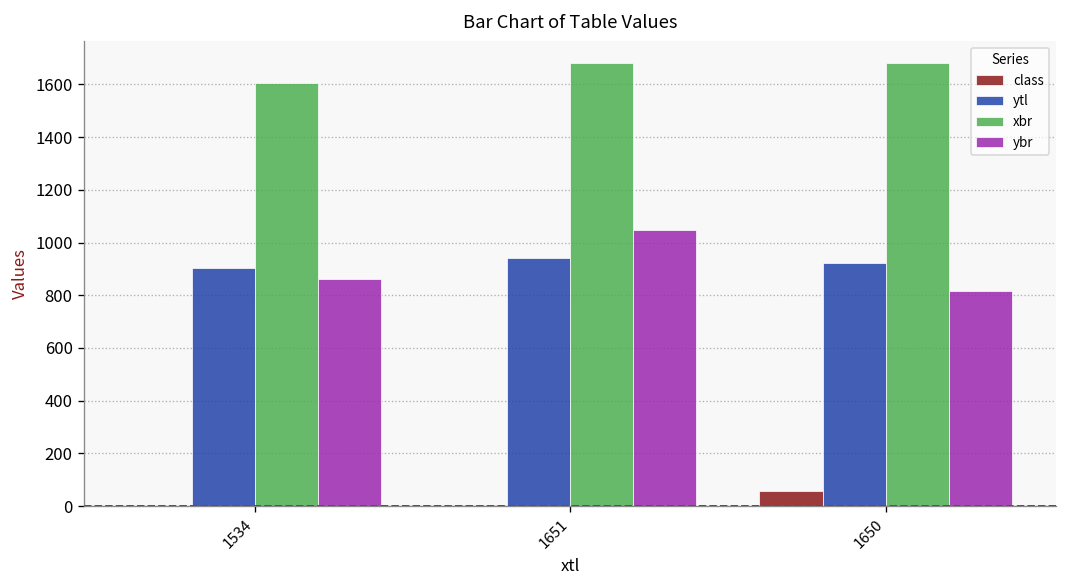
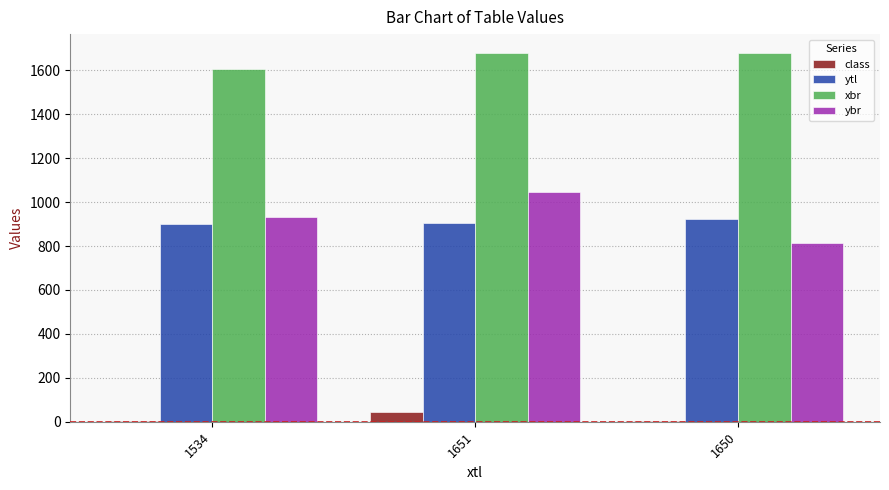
ybr, 1534: 860 -> 930
class, 1651: 10 -> 50
ytl, 1651: 940 -> 910
class, 1650: 60 -> 0
